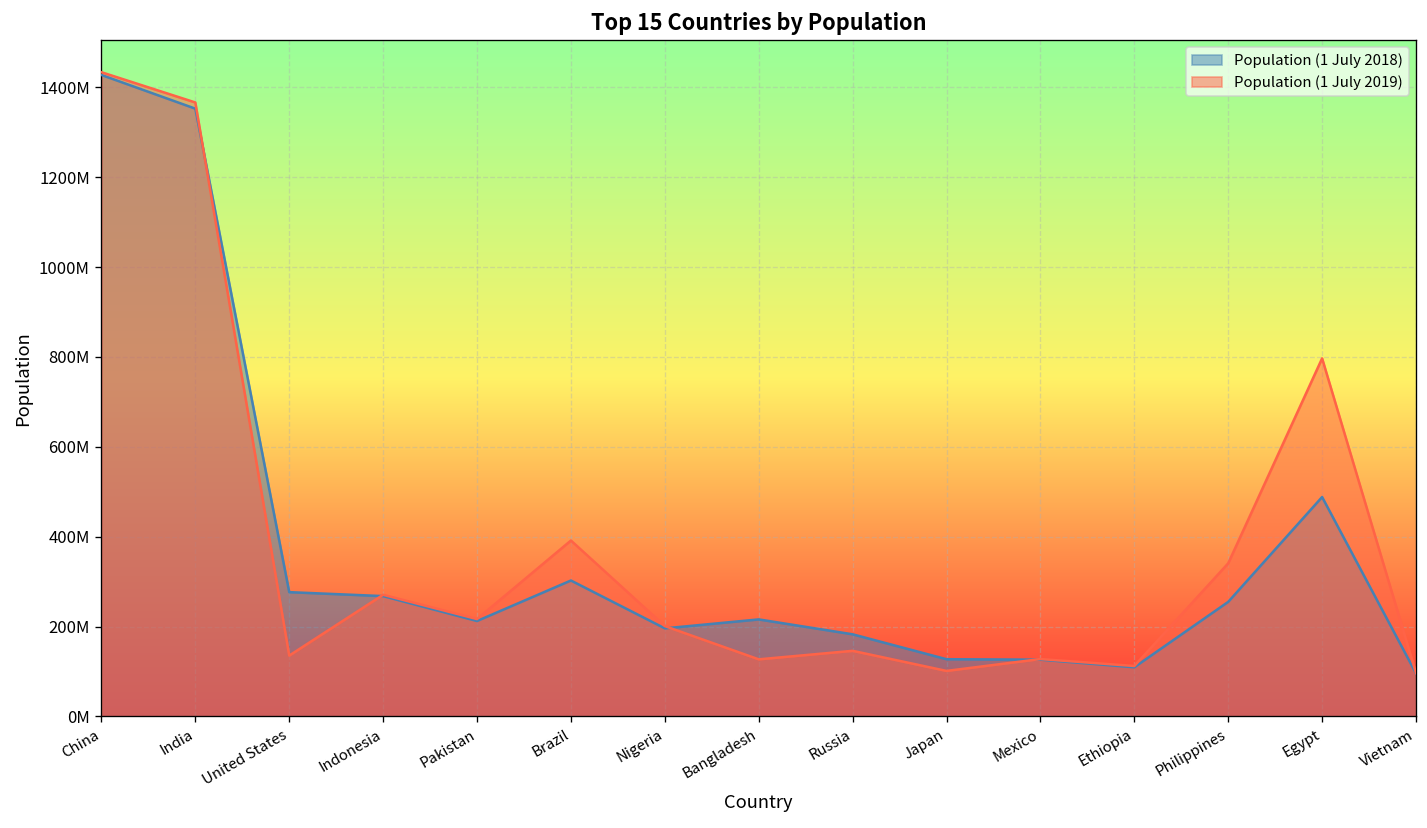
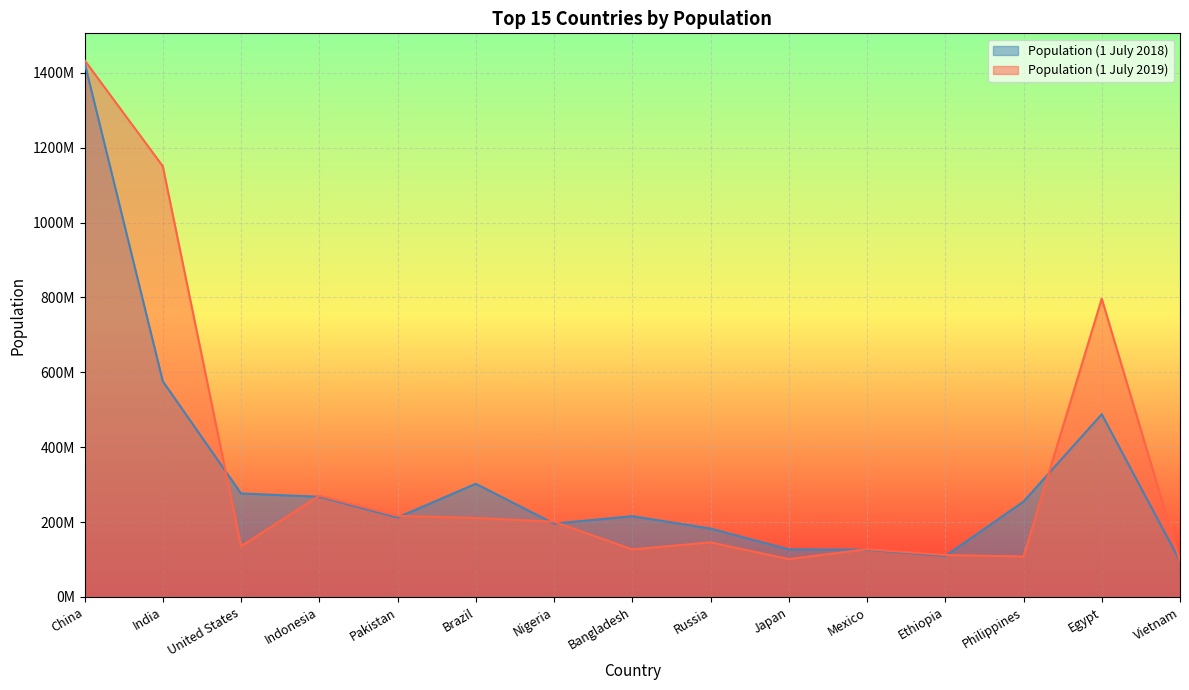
Population (1 July 2018), India: 1350000000 -> 580000000
Population (1 July 2019), India: 1370000000 -> 1150000000
Population (1 July 2019), Brazil: 390000000 -> 210000000
Population (1 July 2019), Philippines: 340000000 -> 110000000
